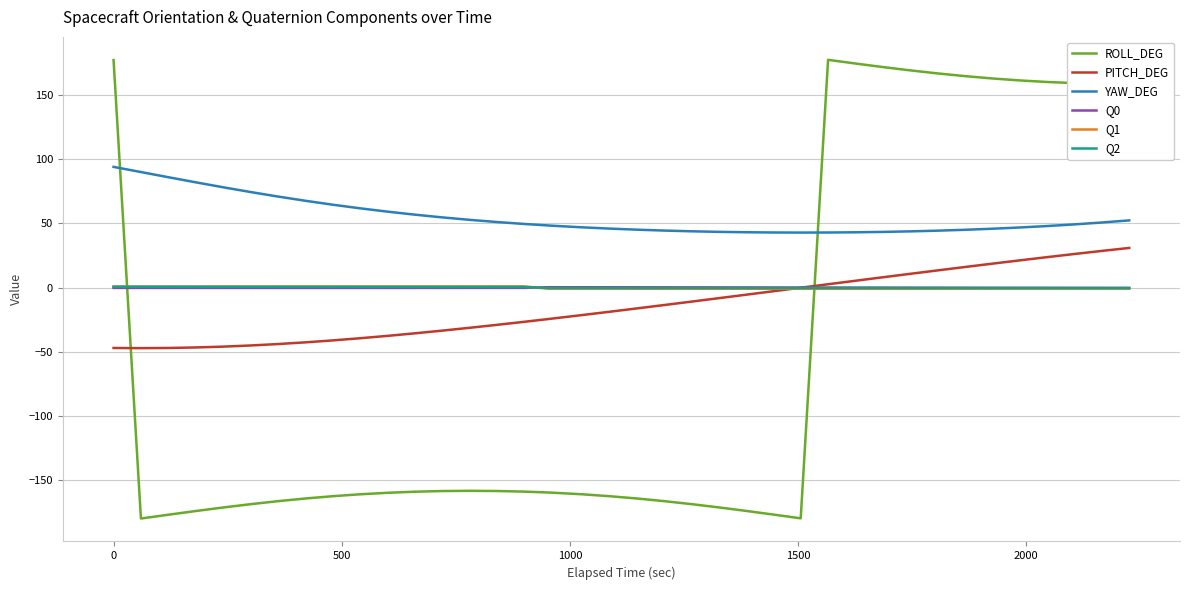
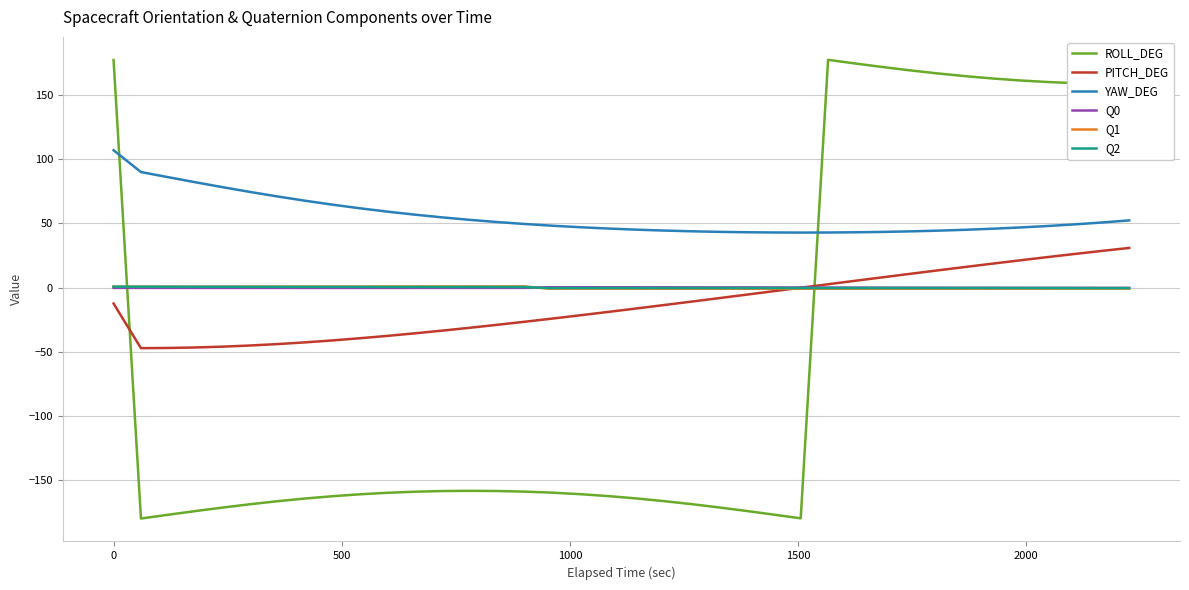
PITCH_DEG, 0: -47 -> -12
YAW_DEG, 0: 94 -> 107
